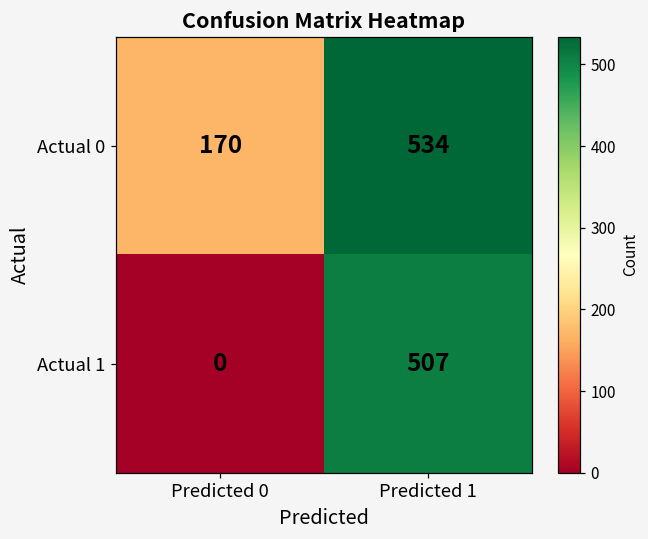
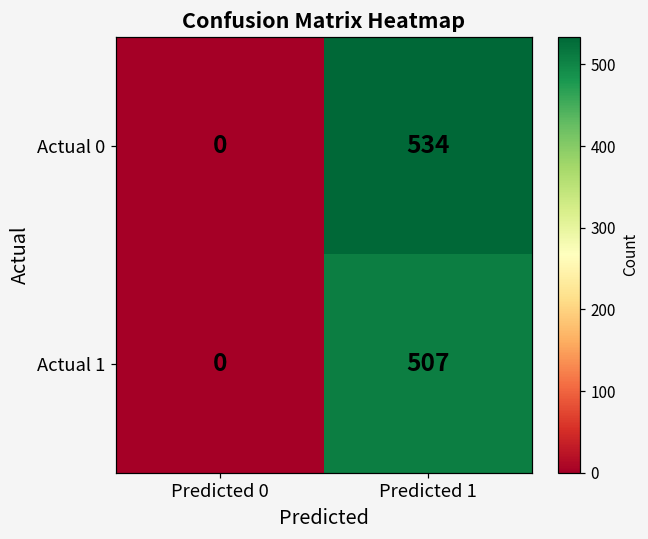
Actual 0, Predicted 0: 170 -> 0
